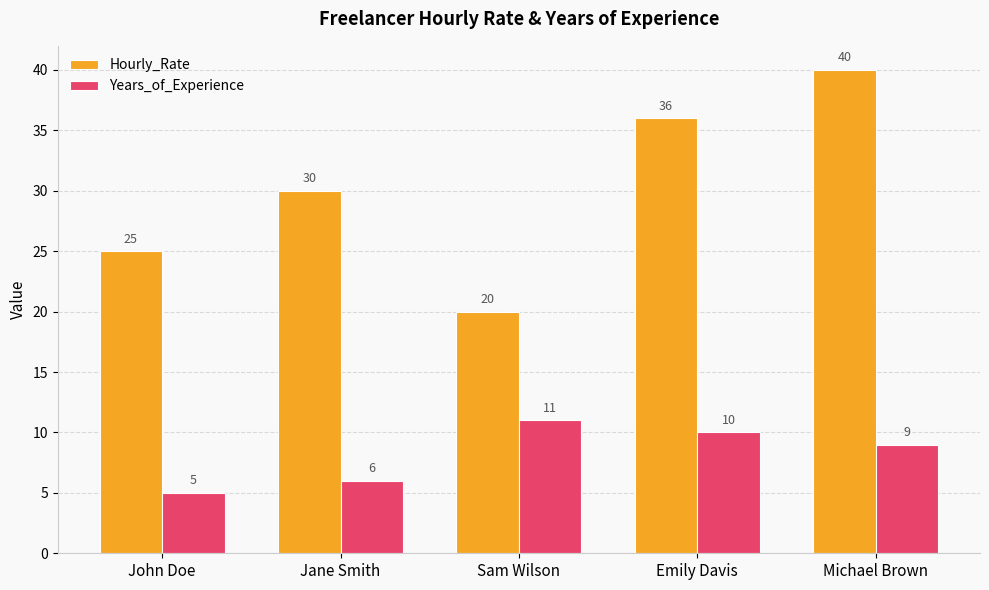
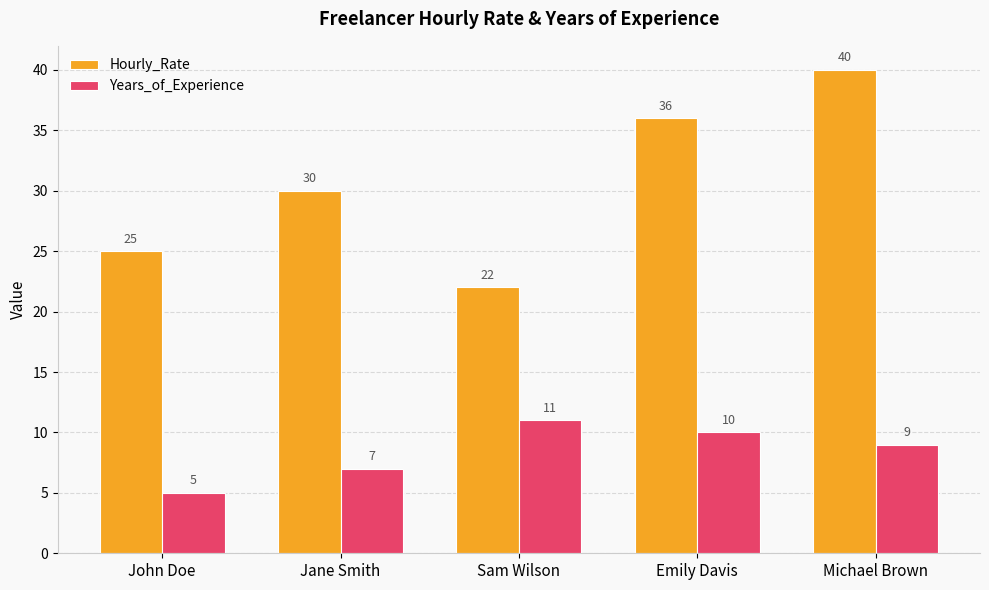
Years_of_Experience, Jane Smith: 6 -> 7
Hourly_Rate, Sam Wilson: 20 -> 22
